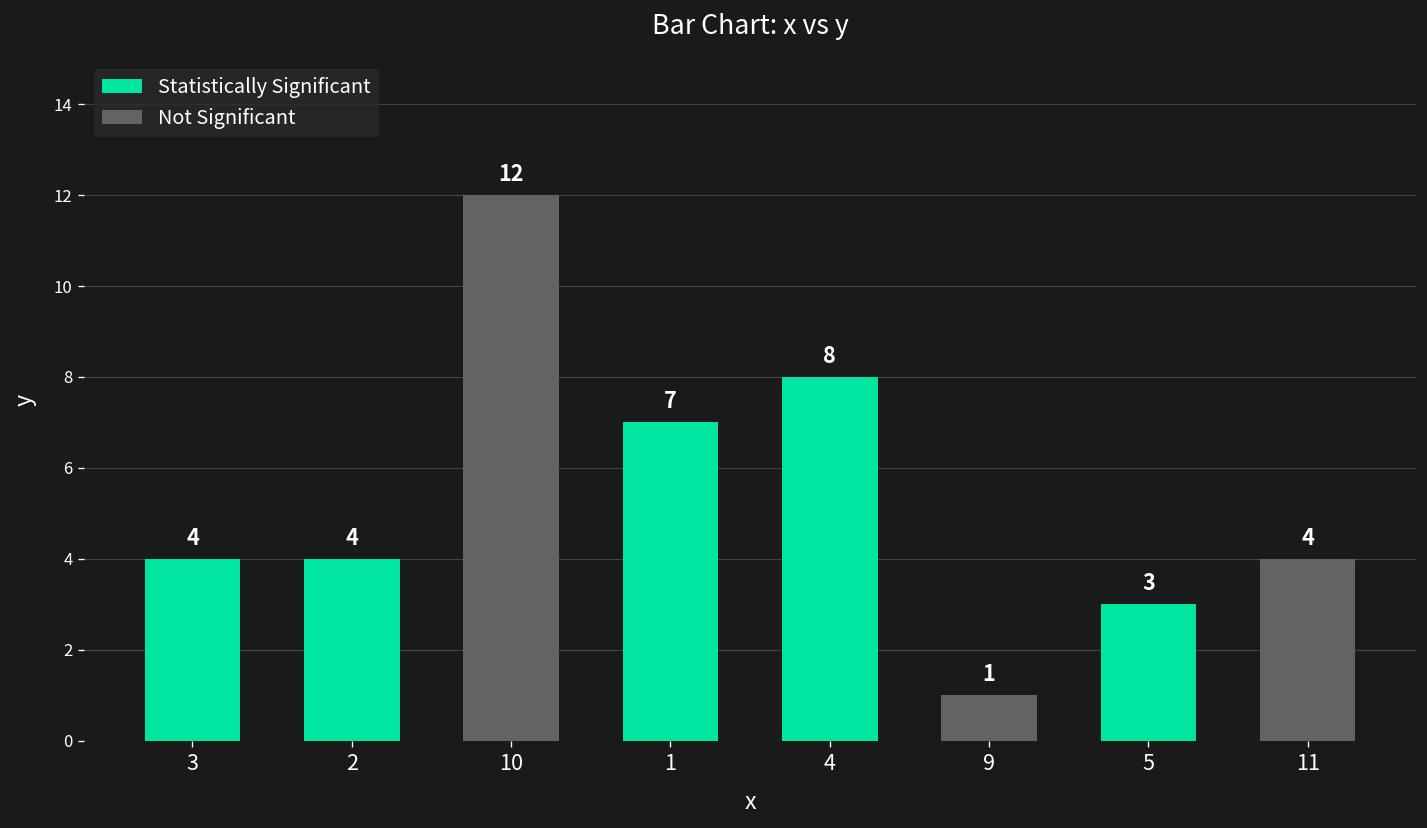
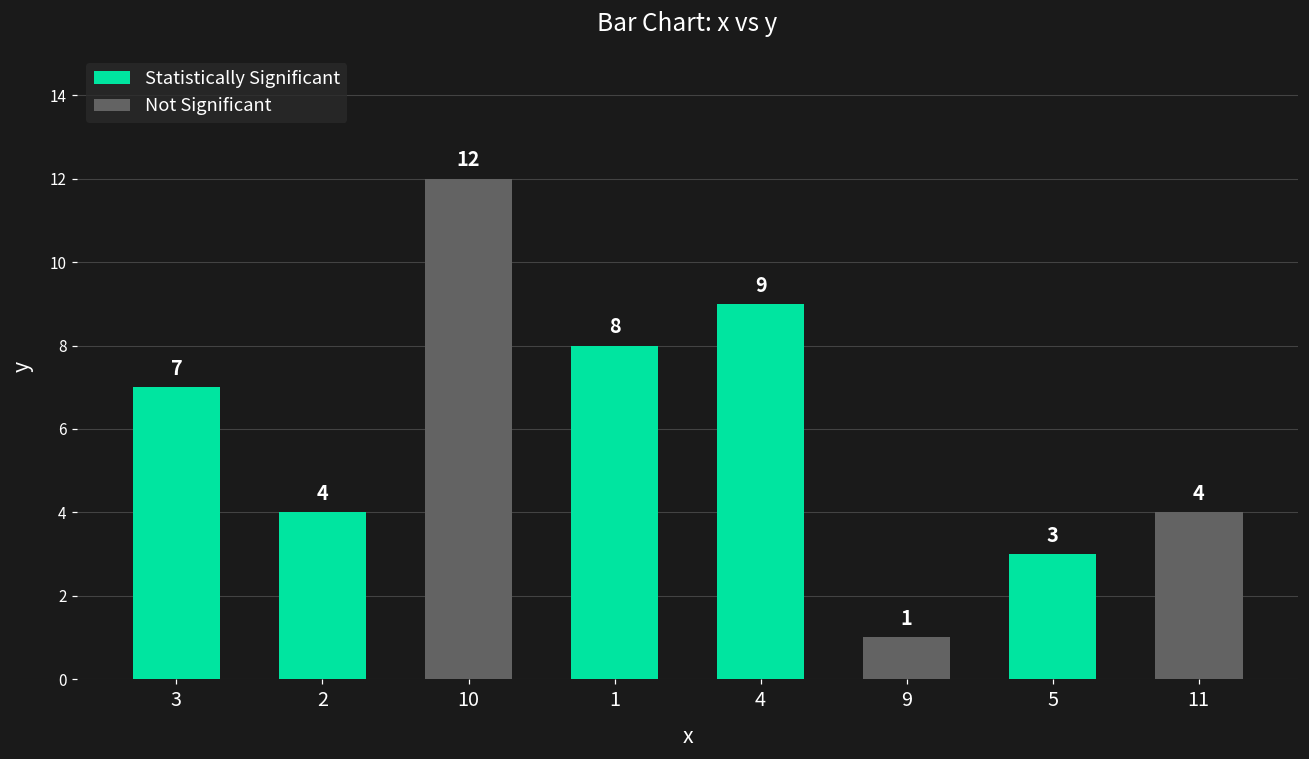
3: 4 -> 7
1: 7 -> 8
4: 8 -> 9
